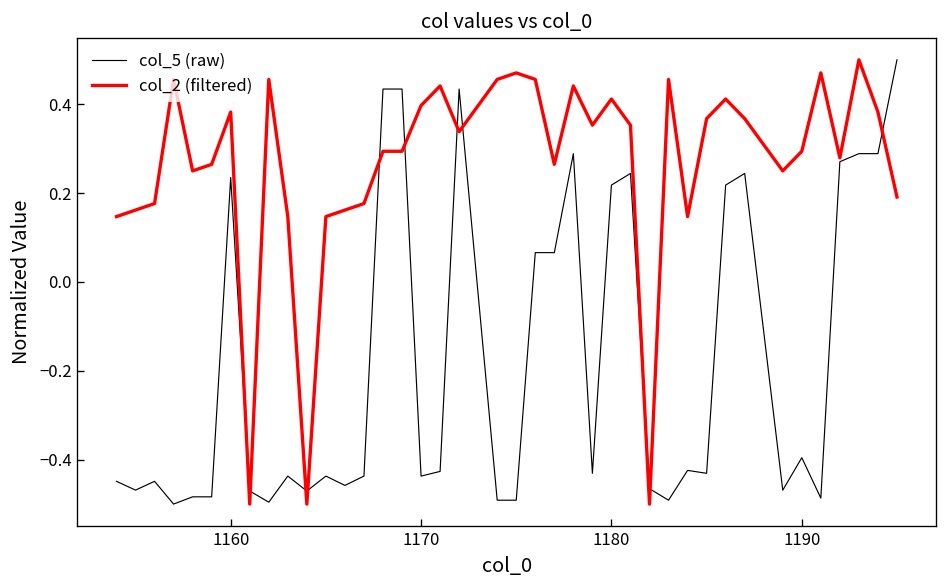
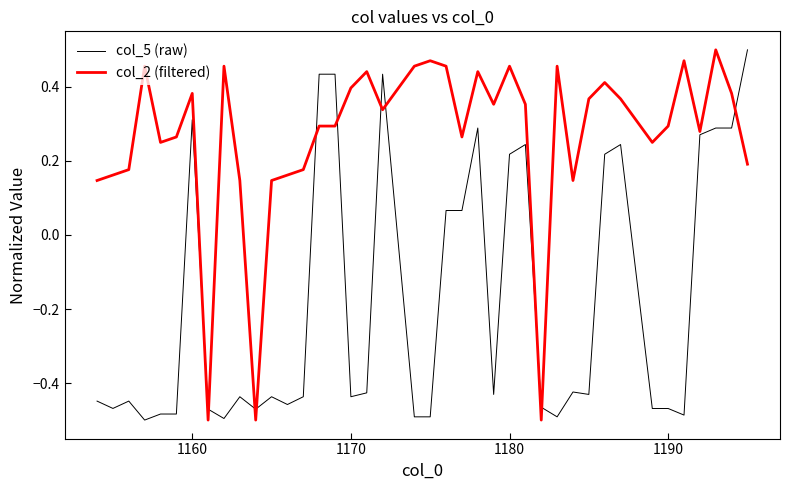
col_5 (raw), 1160: 0.23 -> 0.31
col_2 (filtered), 1180: 0.41 -> 0.46
col_5 (raw), 1190: -0.40 -> -0.47
